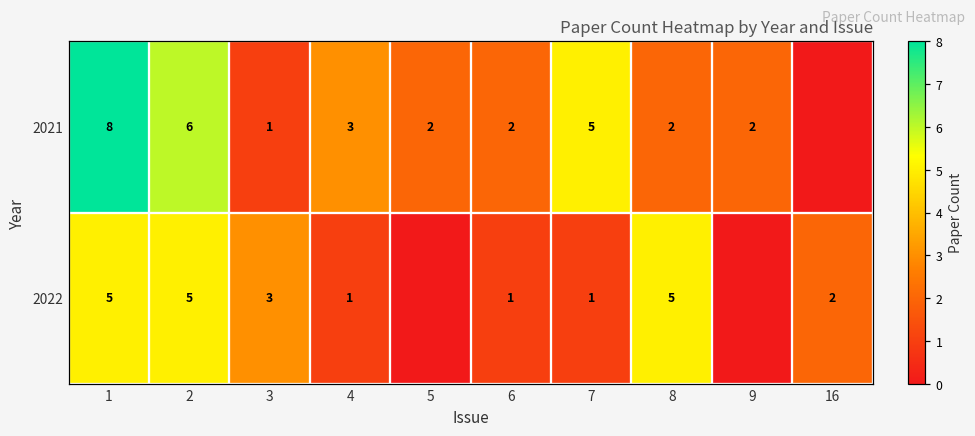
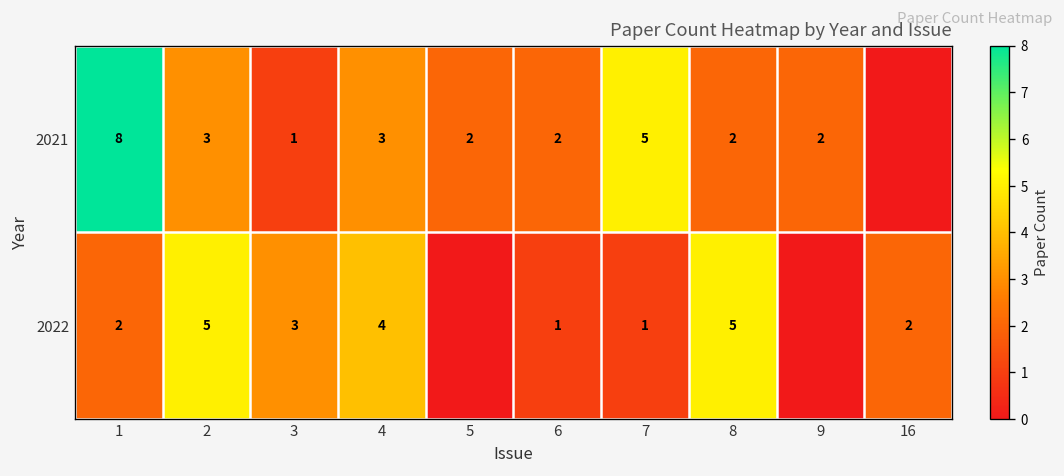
2021, 2: 6 -> 3
2022, 1: 5 -> 2
2022, 4: 1 -> 4
